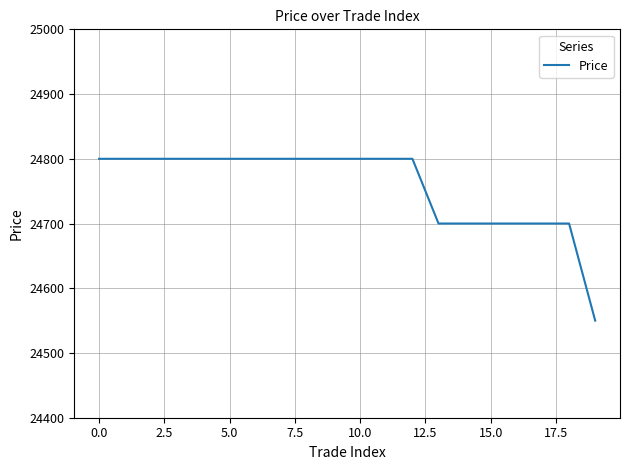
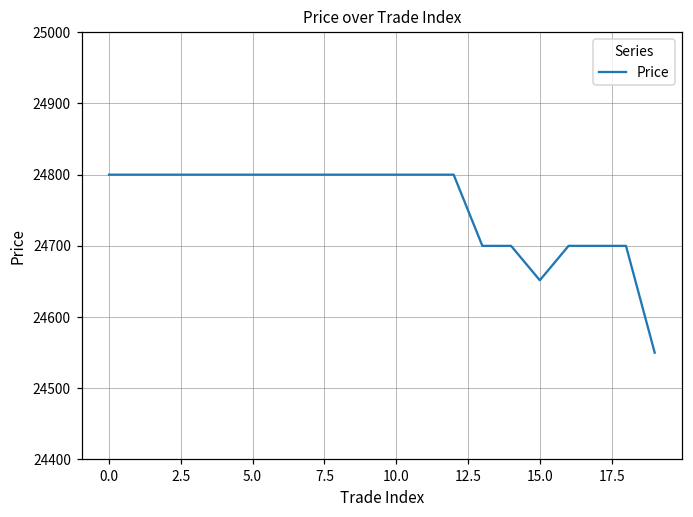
15.0: 24700 -> 24650
